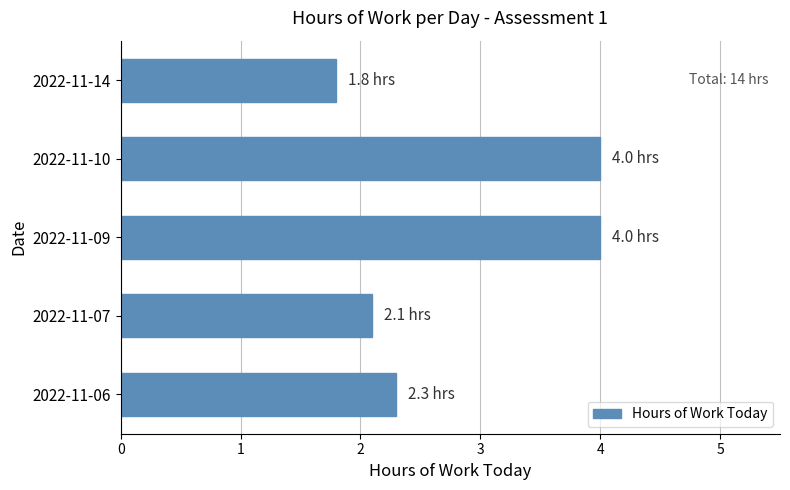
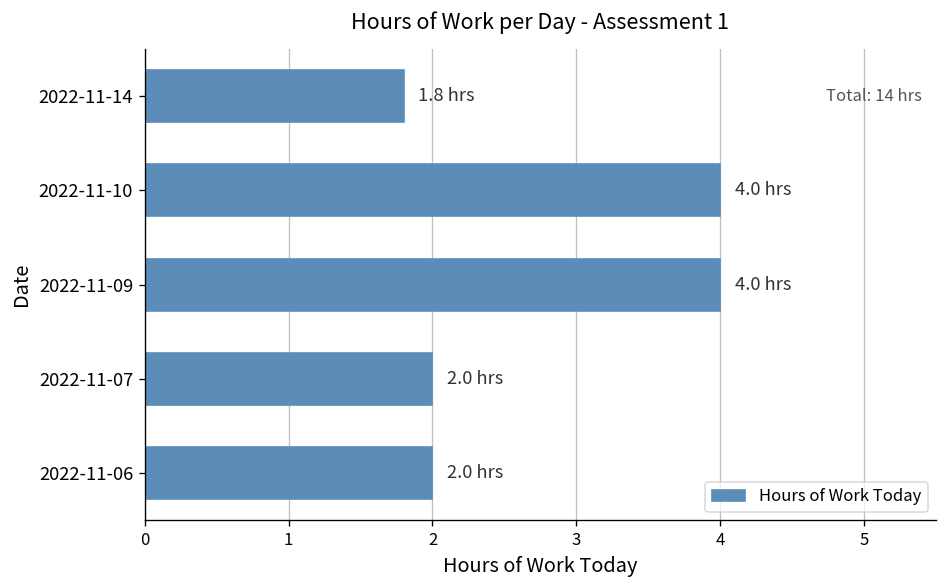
2022-11-07: 2.1 -> 2.0
2022-11-06: 2.3 -> 2.0
